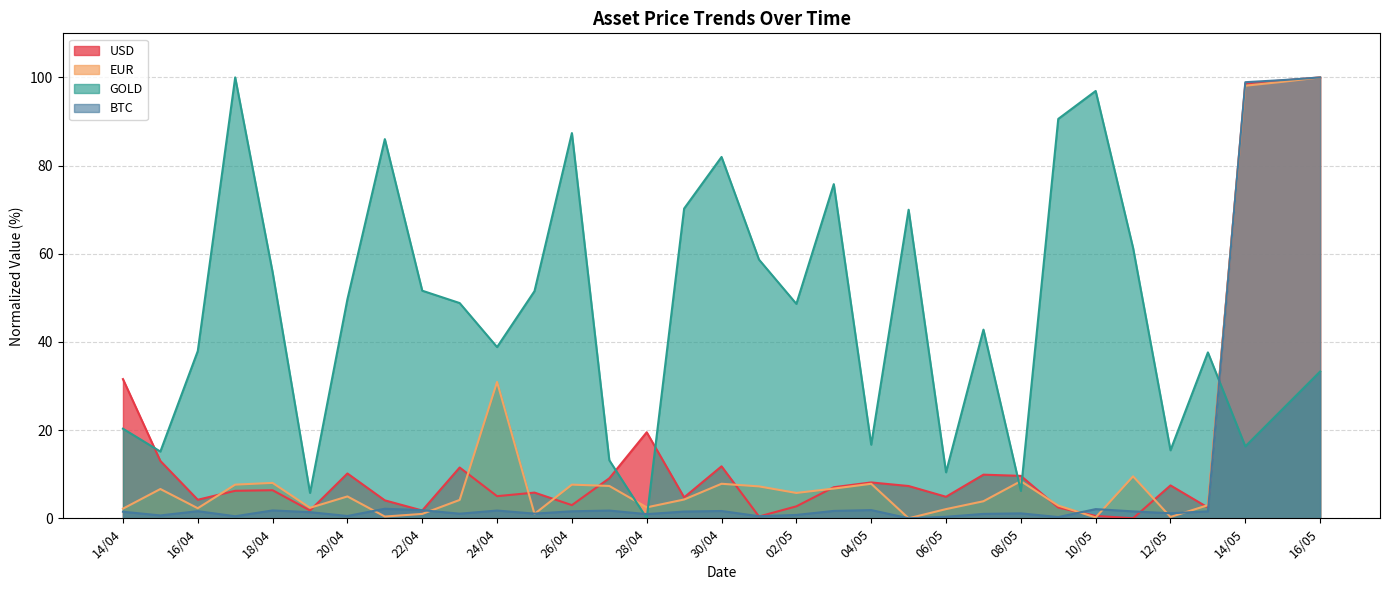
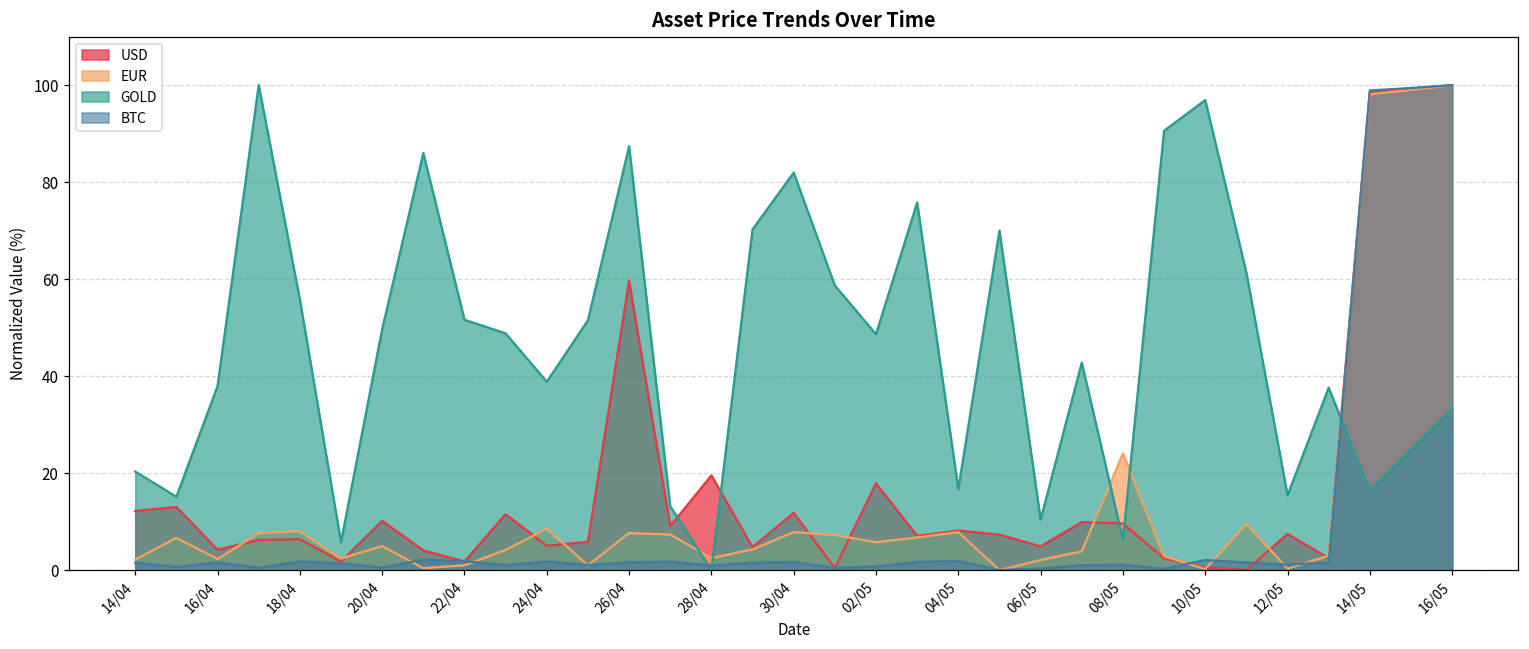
USD, 14/04: 32 -> 12
EUR, 24/04: 31 -> 9
USD, 26/04: 3 -> 60
USD, 02/05: 3 -> 18
EUR, 08/05: 8 -> 24
